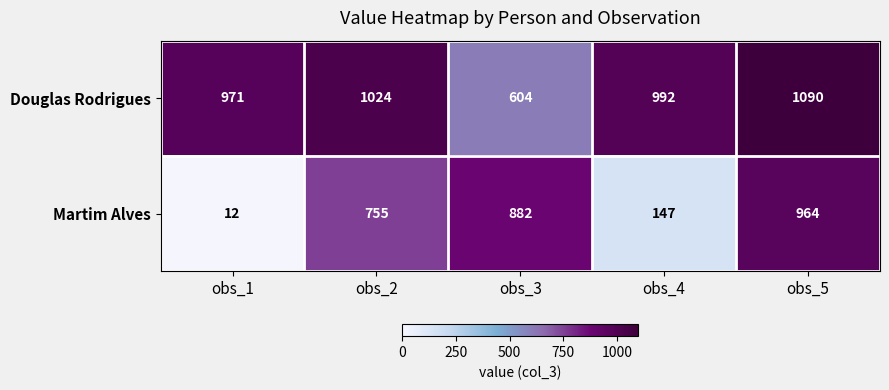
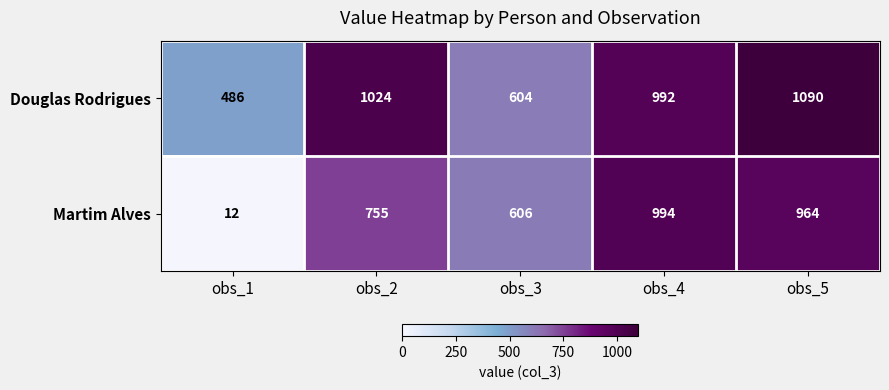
Douglas Rodrigues, obs_1: 971 -> 486
Martim Alves, obs_3: 882 -> 606
Martim Alves, obs_4: 147 -> 994
